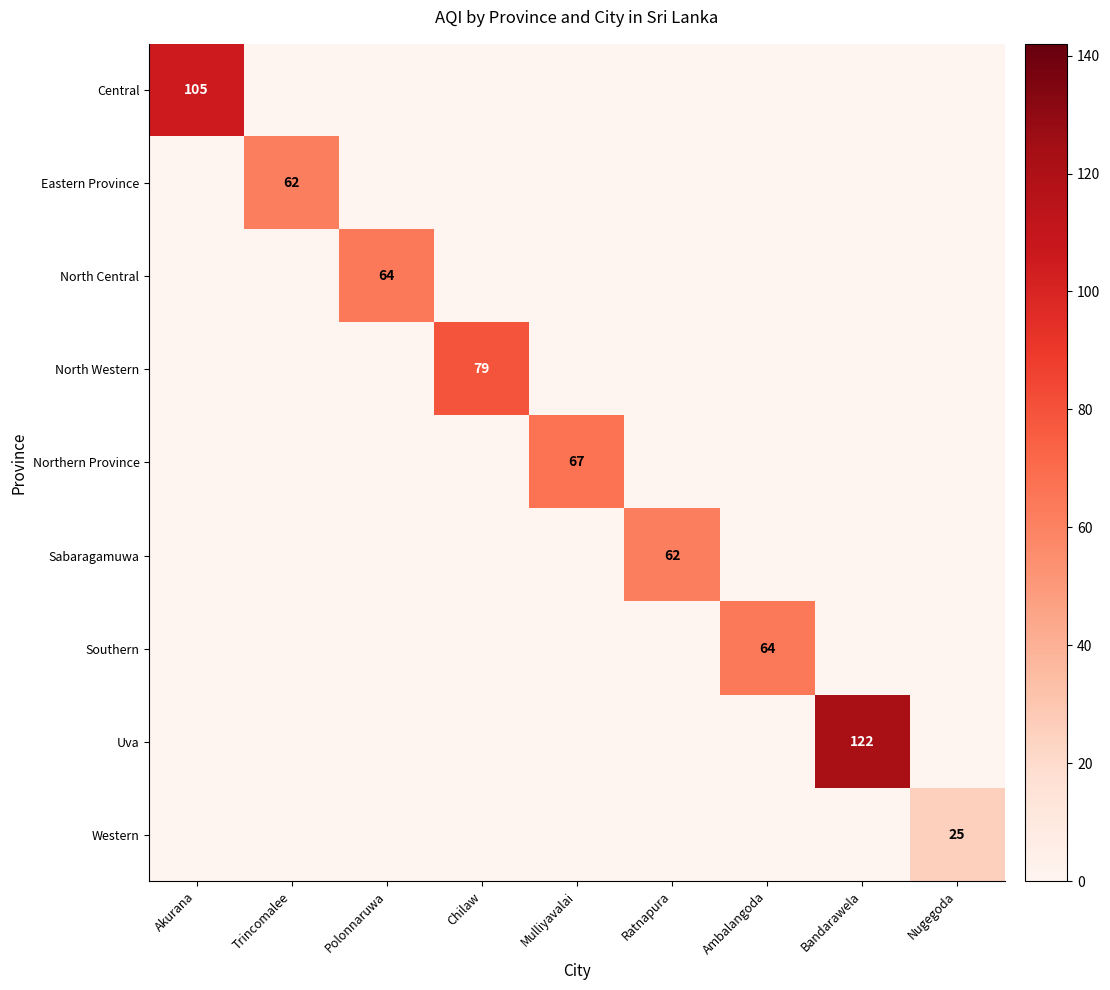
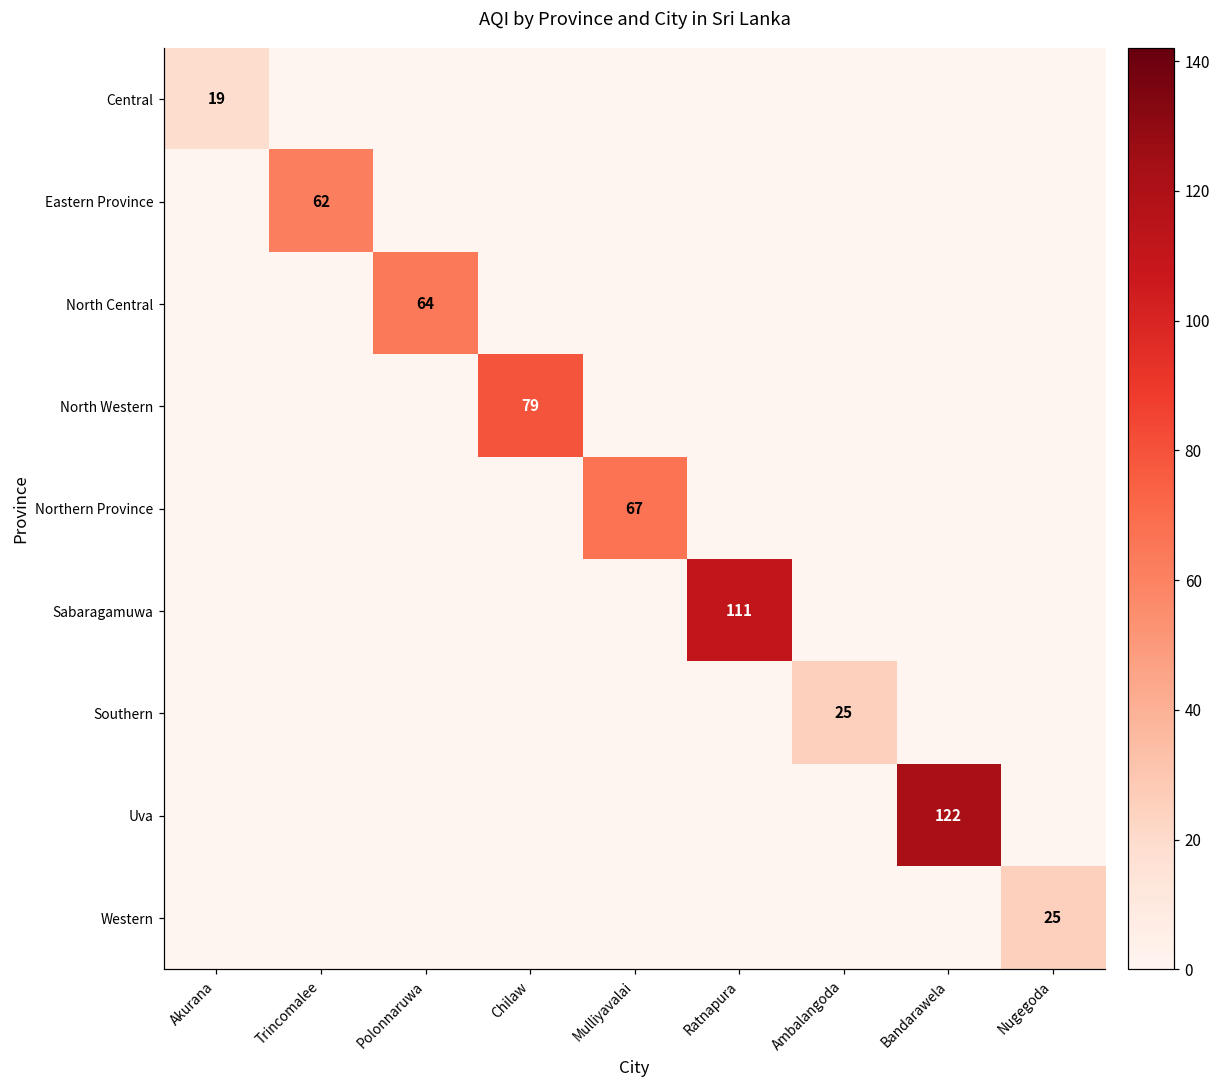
Central, Akurana: 105 -> 19
Sabaragamuwa, Ratnapura: 62 -> 111
Southern, Ambalangoda: 64 -> 25
